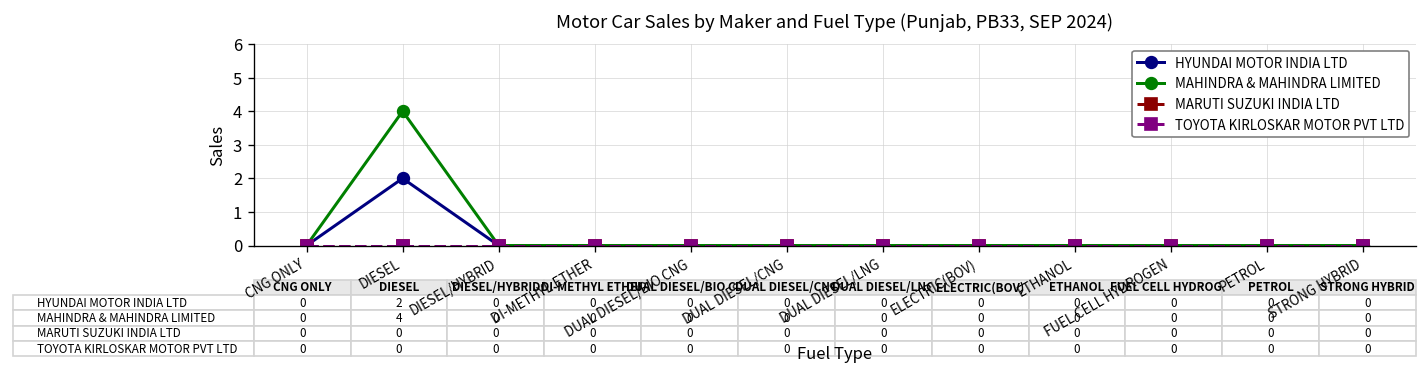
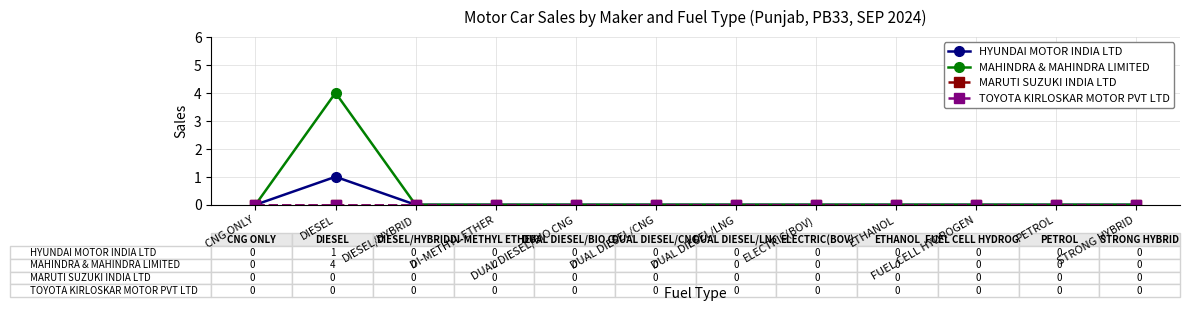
HYUNDAI MOTOR INDIA LTD, DIESEL: 2 -> 1
